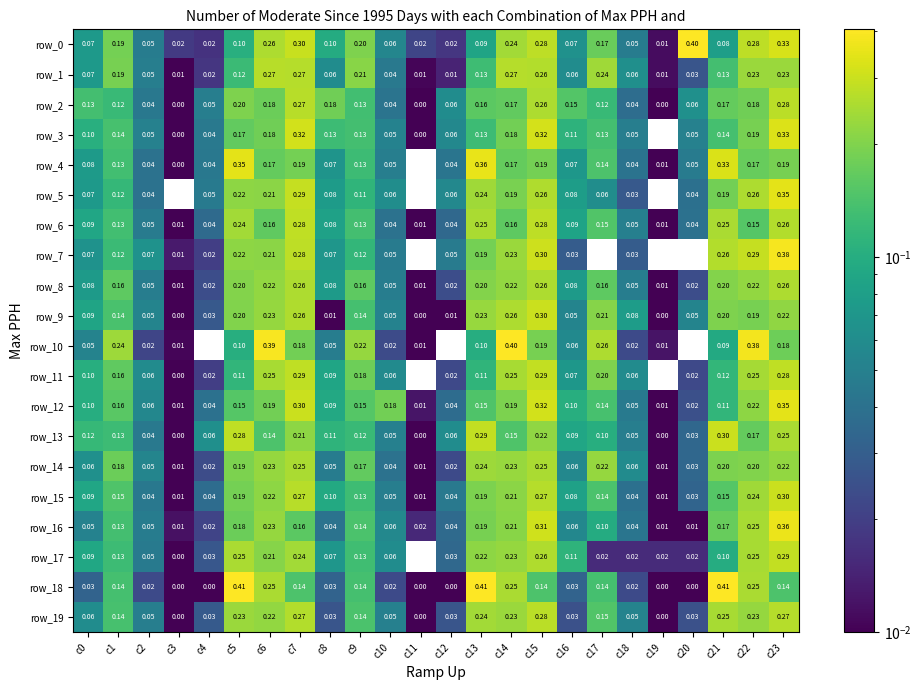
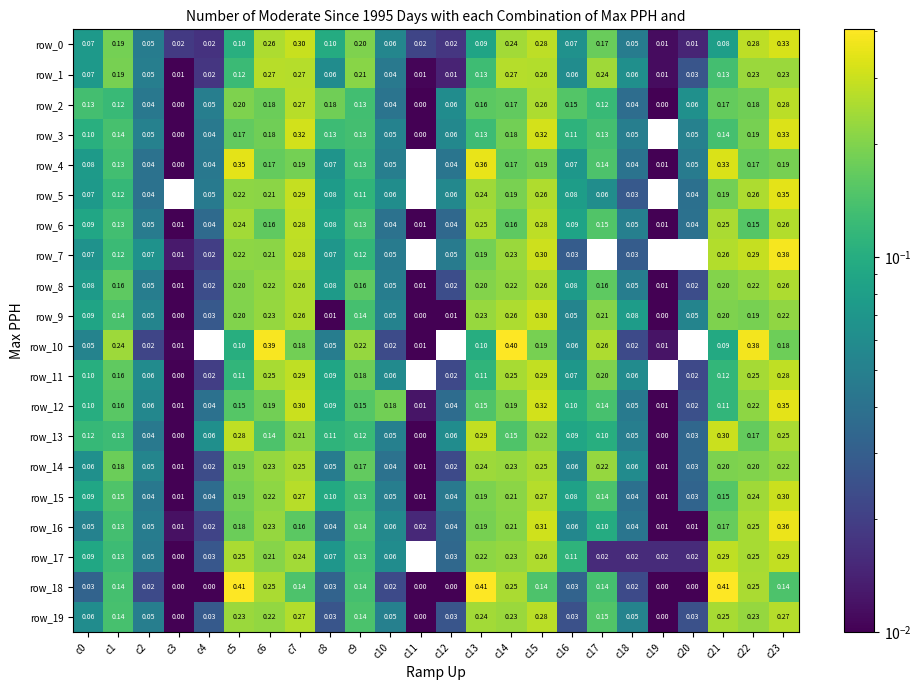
row_0, c20: 0.40 -> 0.01
row_17, c21: 0.10 -> 0.29
